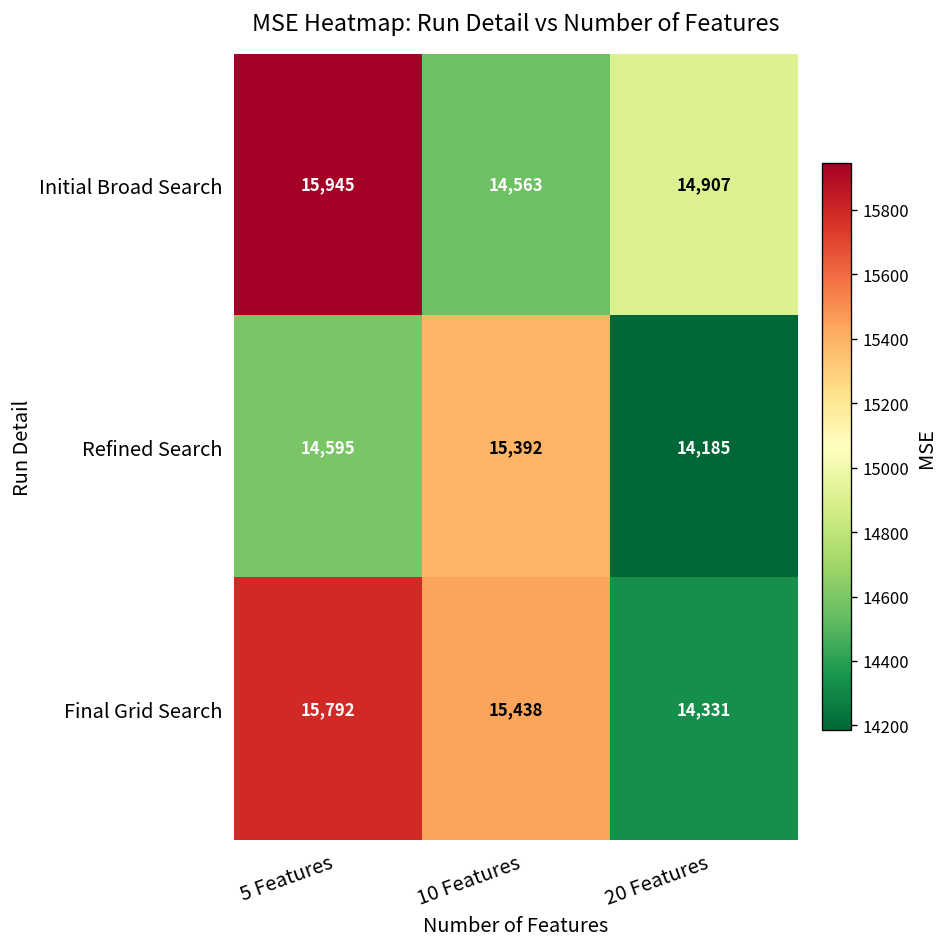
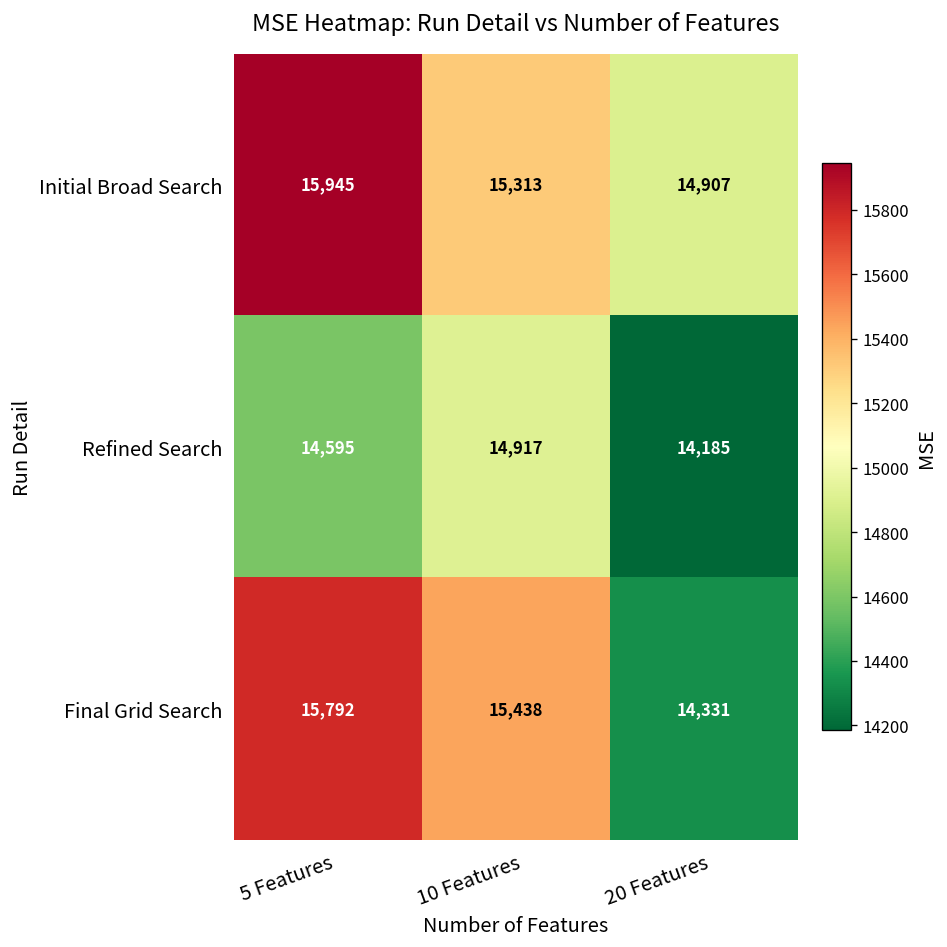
Initial Broad Search, 10 Features: 14,563 -> 15,313
Refined Search, 10 Features: 15,392 -> 14,917
